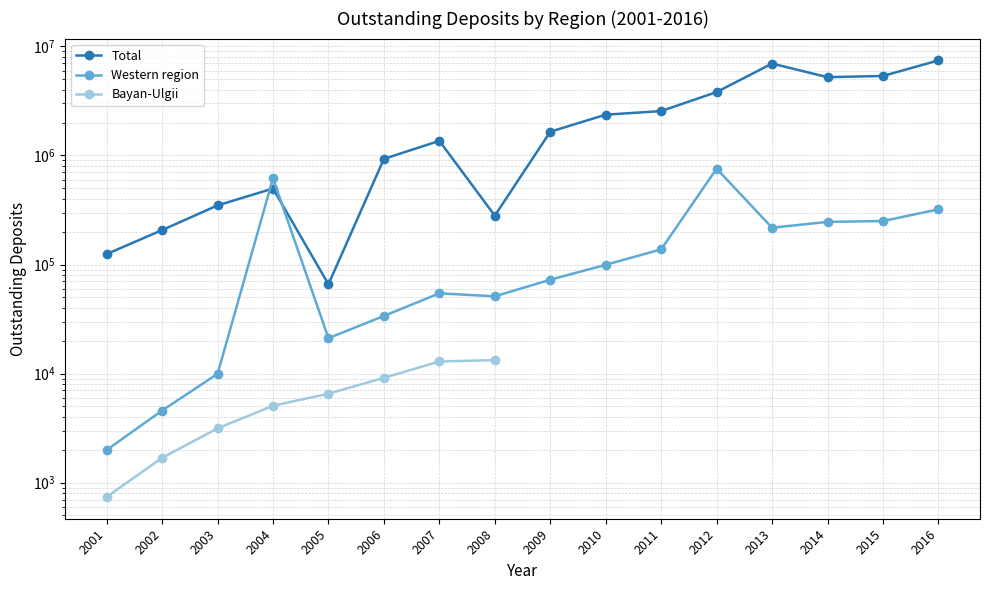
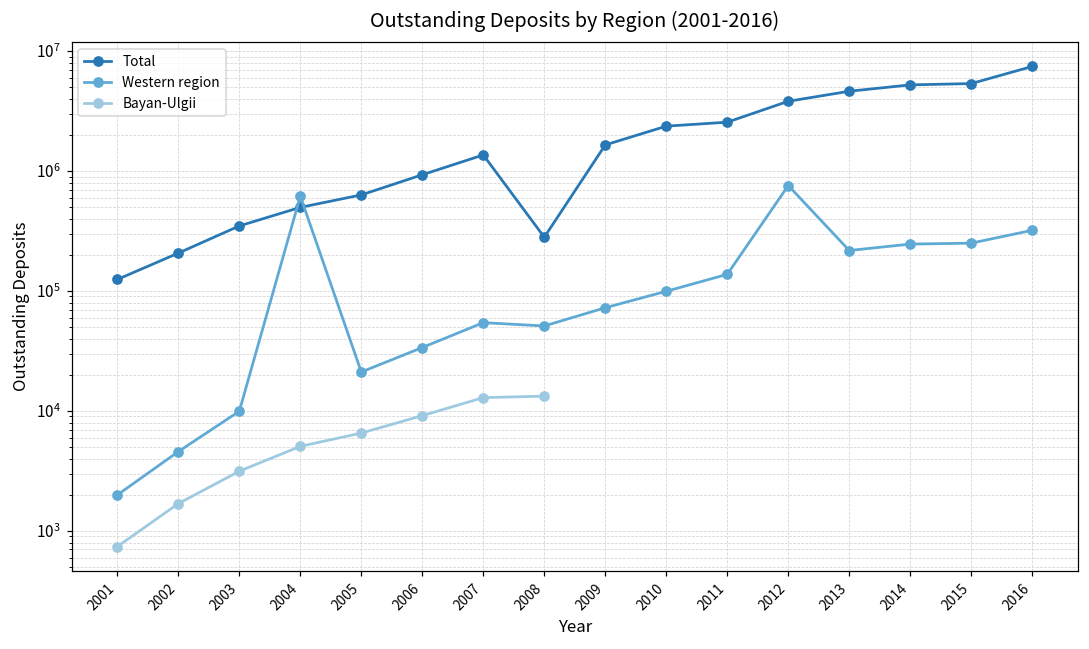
Total, 2005: 70000 -> 600000
Total, 2013: 7000000 -> 4600000
